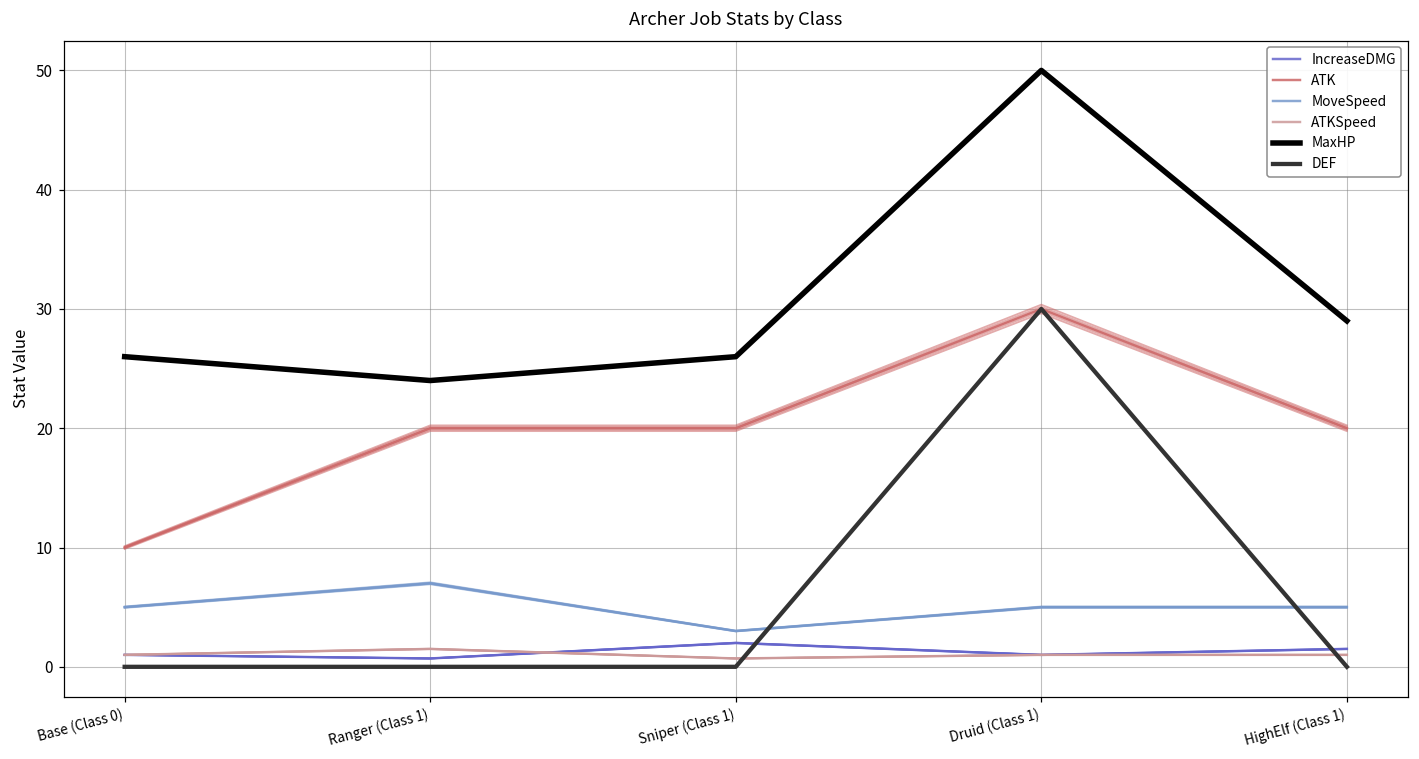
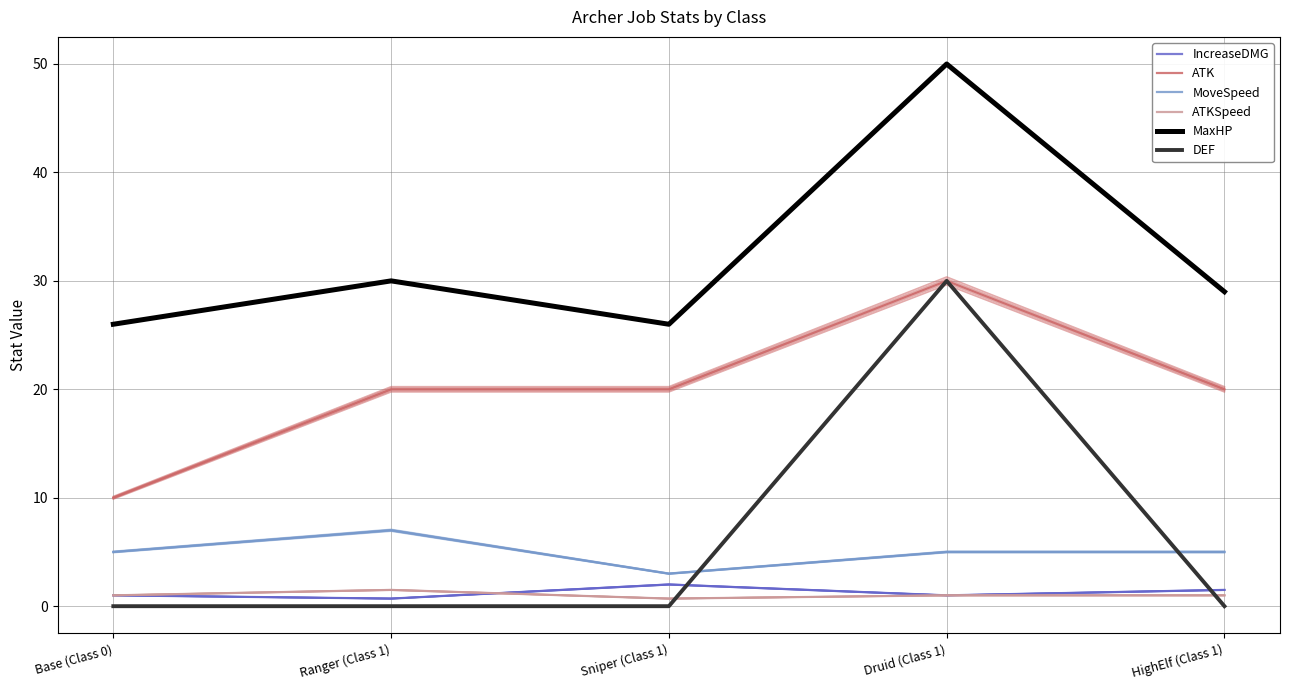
MaxHP, Ranger (Class 1): 24 -> 30
